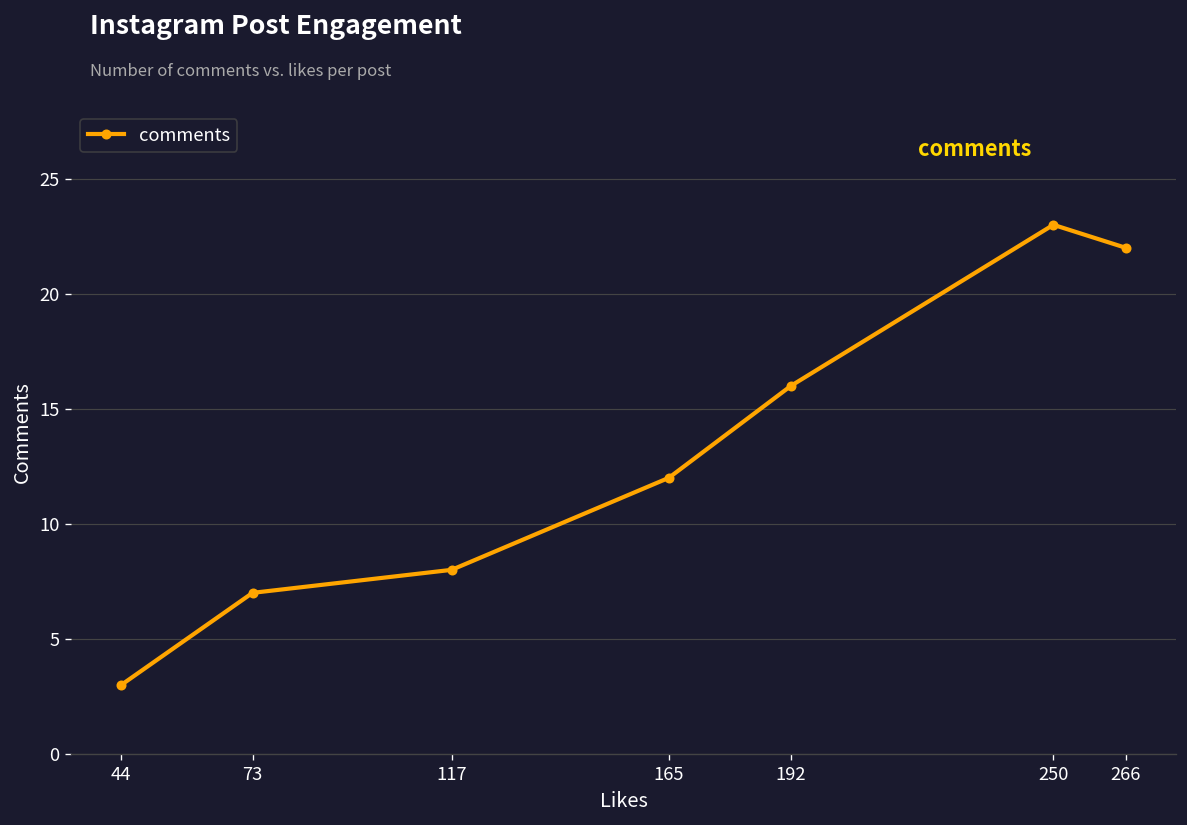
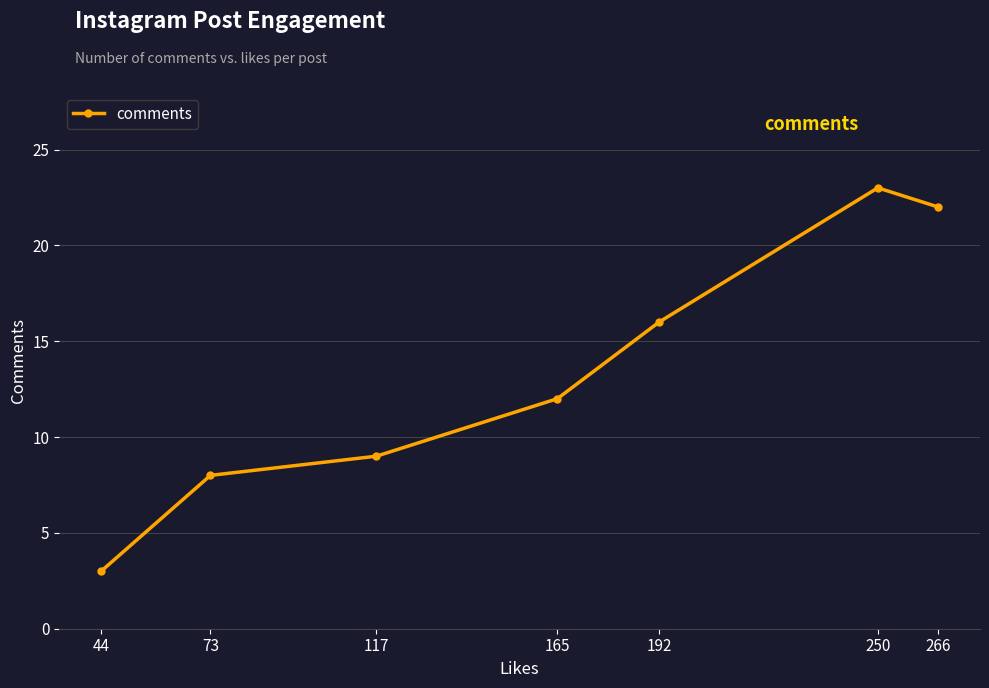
73: 7 -> 8
117: 8 -> 9
